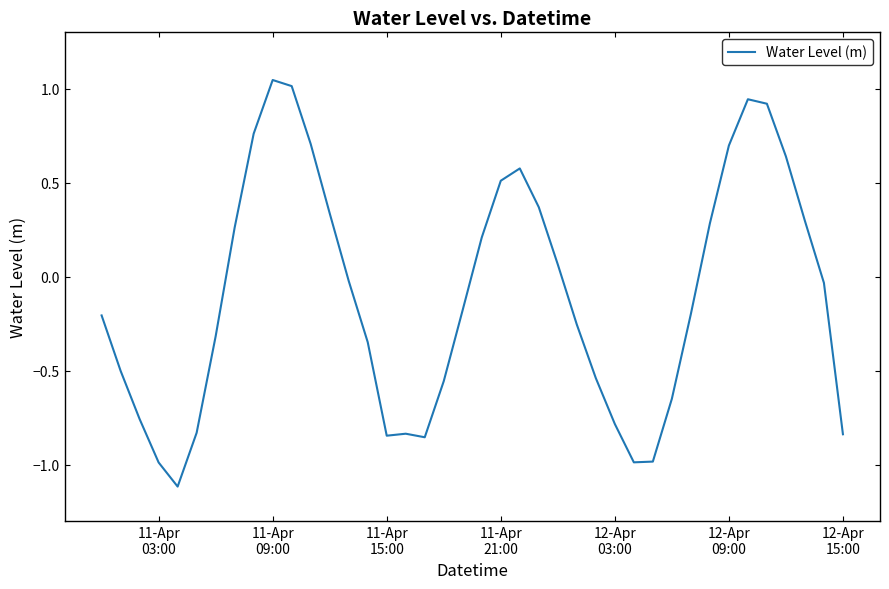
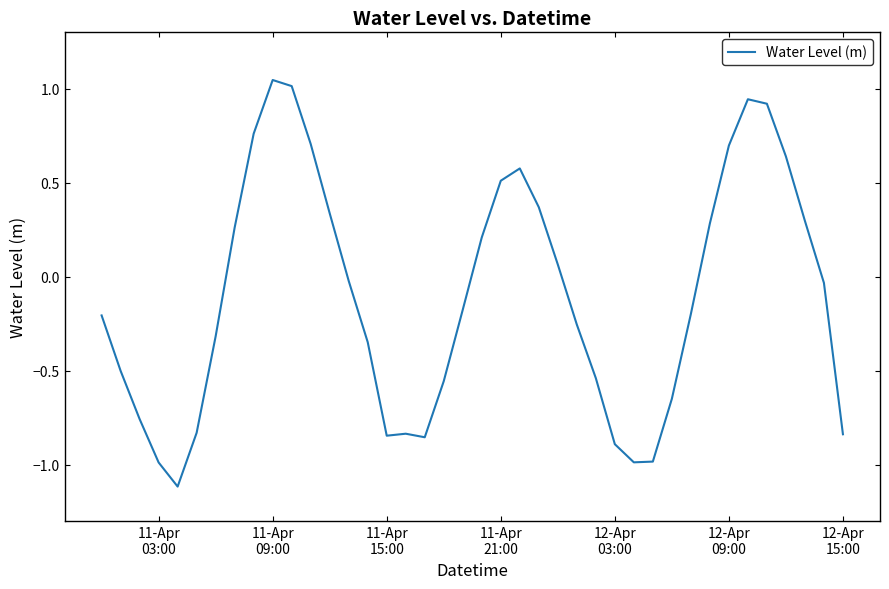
12-Apr 03:00: -0.78 -> -0.89
